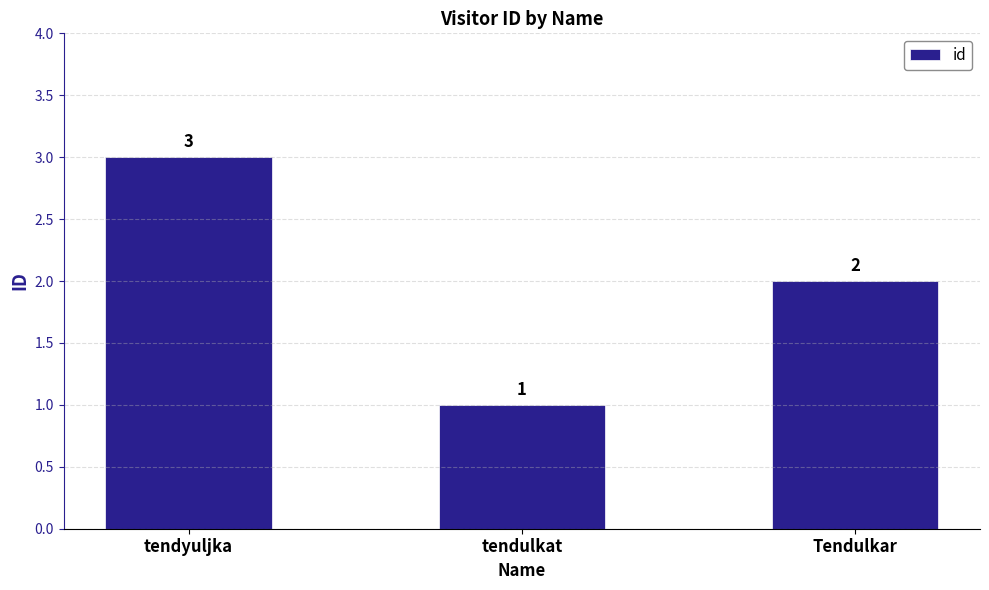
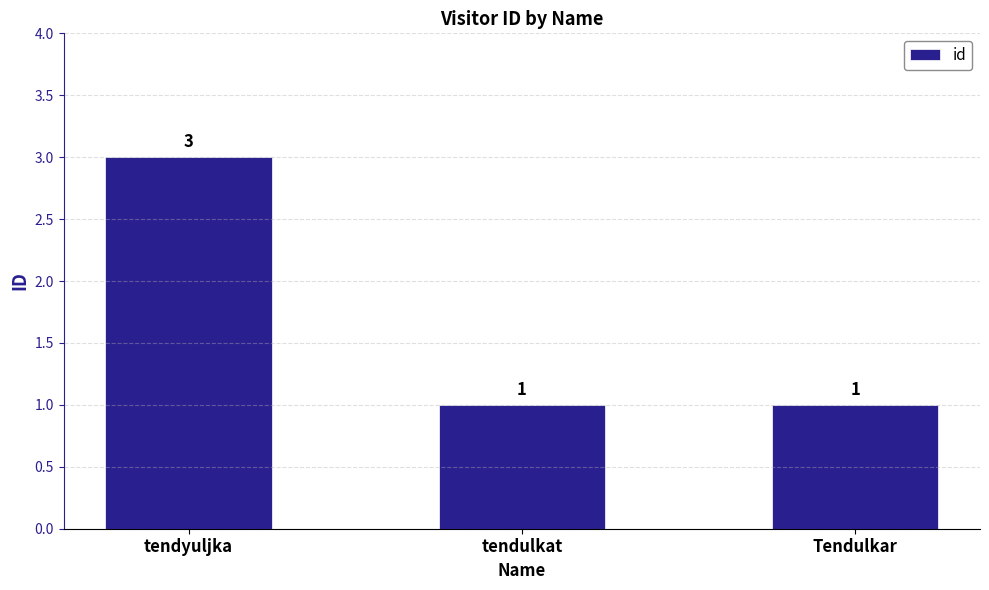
Tendulkar: 2 -> 1
